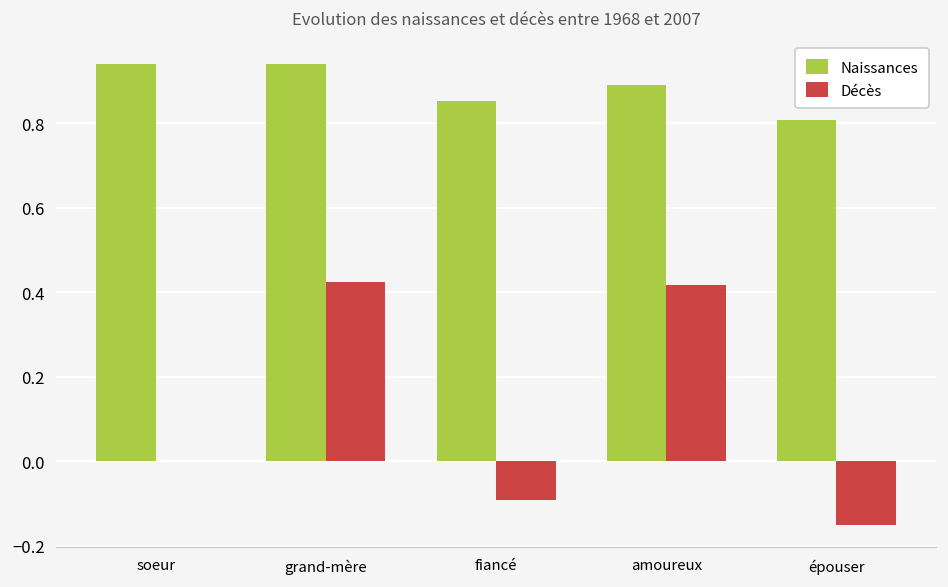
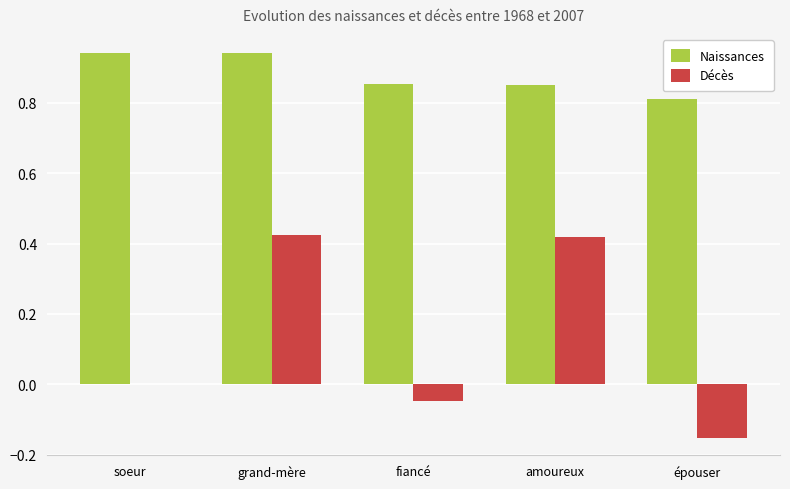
Décès, fiancé: -0.09 -> -0.05
Naissances, amoureux: 0.89 -> 0.85
